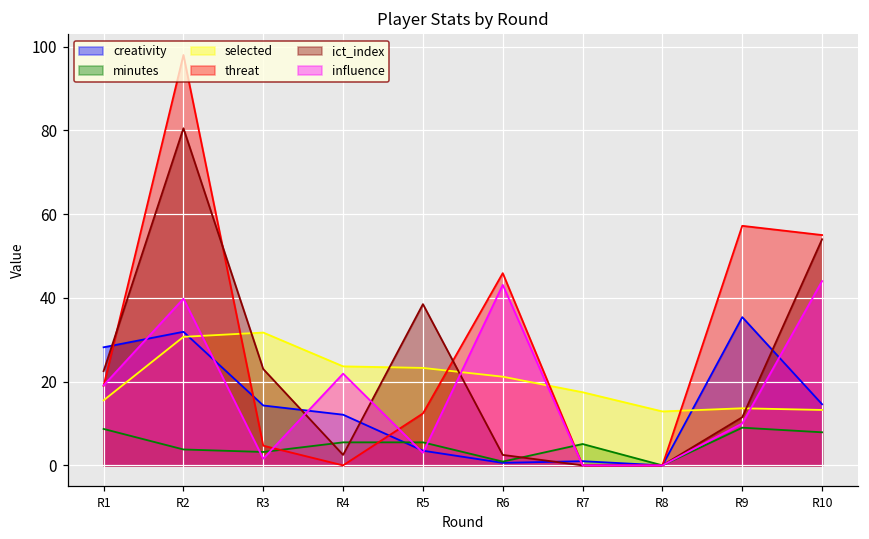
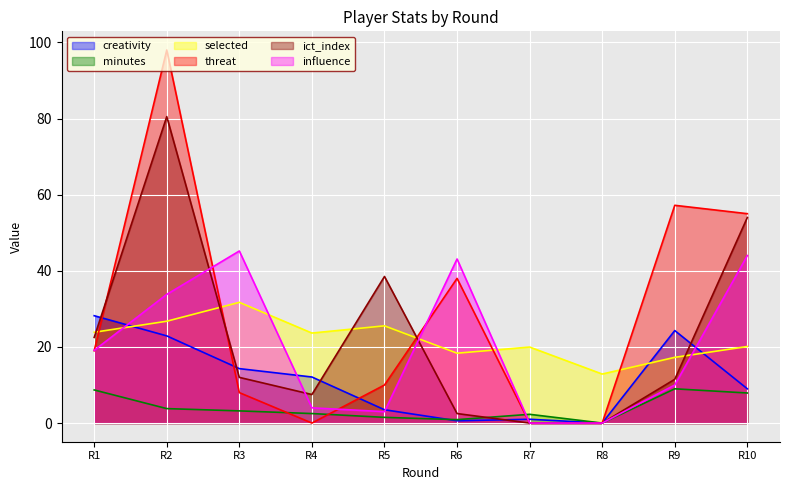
selected, R1: 16 -> 24
creativity, R2: 32 -> 23
selected, R2: 31 -> 27
influence, R2: 40 -> 34
threat, R3: 5 -> 8
ict_index, R3: 23 -> 12
influence, R3: 2 -> 45
minutes, R4: 6 -> 3
ict_index, R4: 3 -> 8
influence, R4: 22 -> 4
minutes, R5: 6 -> 2
selected, R5: 23 -> 26
threat, R5: 12 -> 10
selected, R6: 21 -> 18
threat, R6: 46 -> 38
minutes, R7: 5 -> 2
selected, R7: 17 -> 20
creativity, R9: 35 -> 24
selected, R9: 14 -> 17
creativity, R10: 15 -> 9
selected, R10: 13 -> 20
